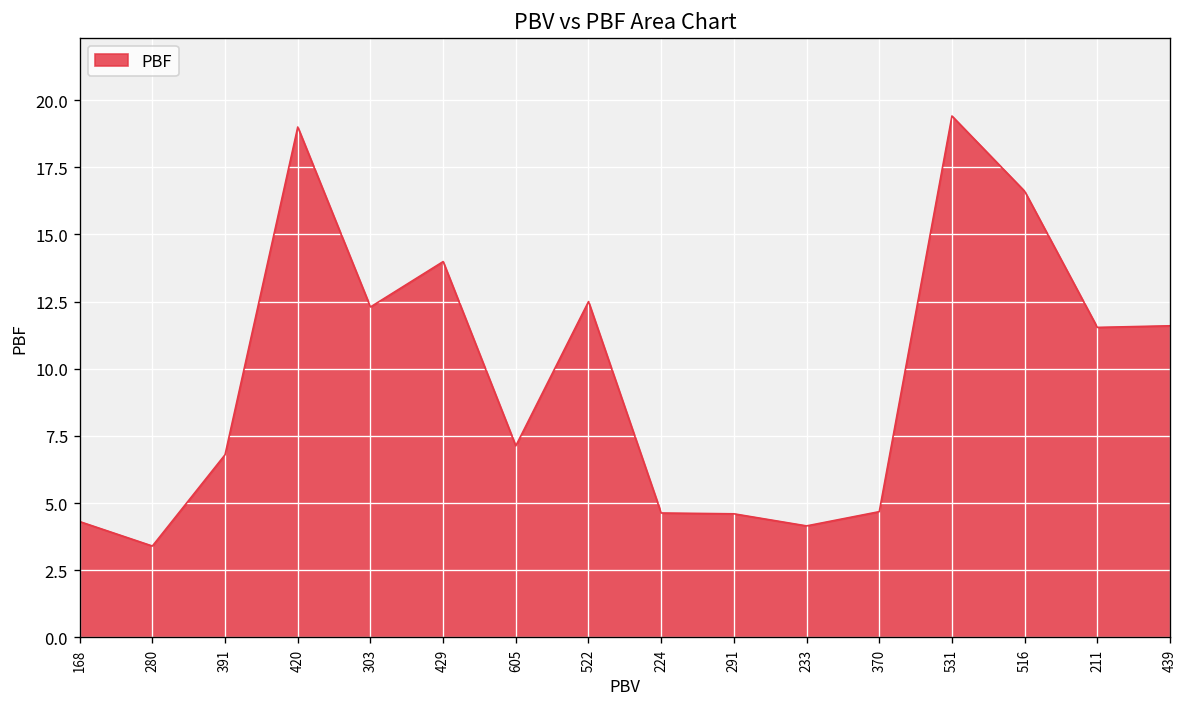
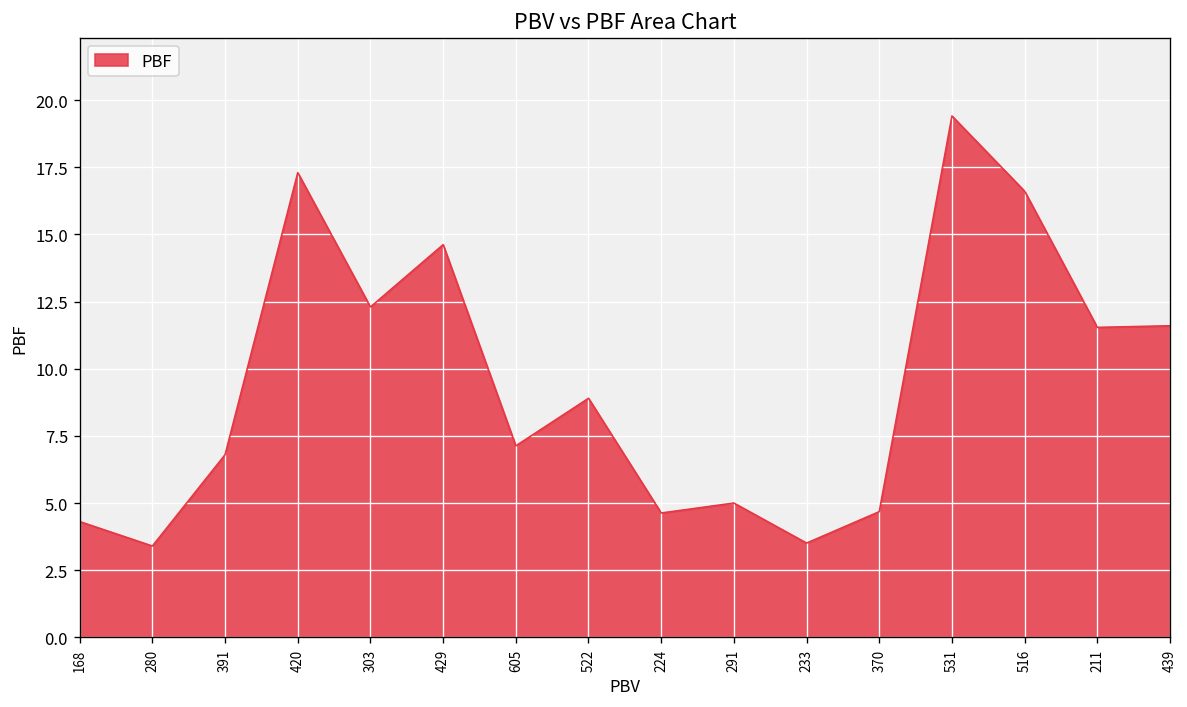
420: 19.0 -> 17.3
429: 14.0 -> 14.6
522: 12.5 -> 8.9
291: 4.6 -> 5.0
233: 4.2 -> 3.5
